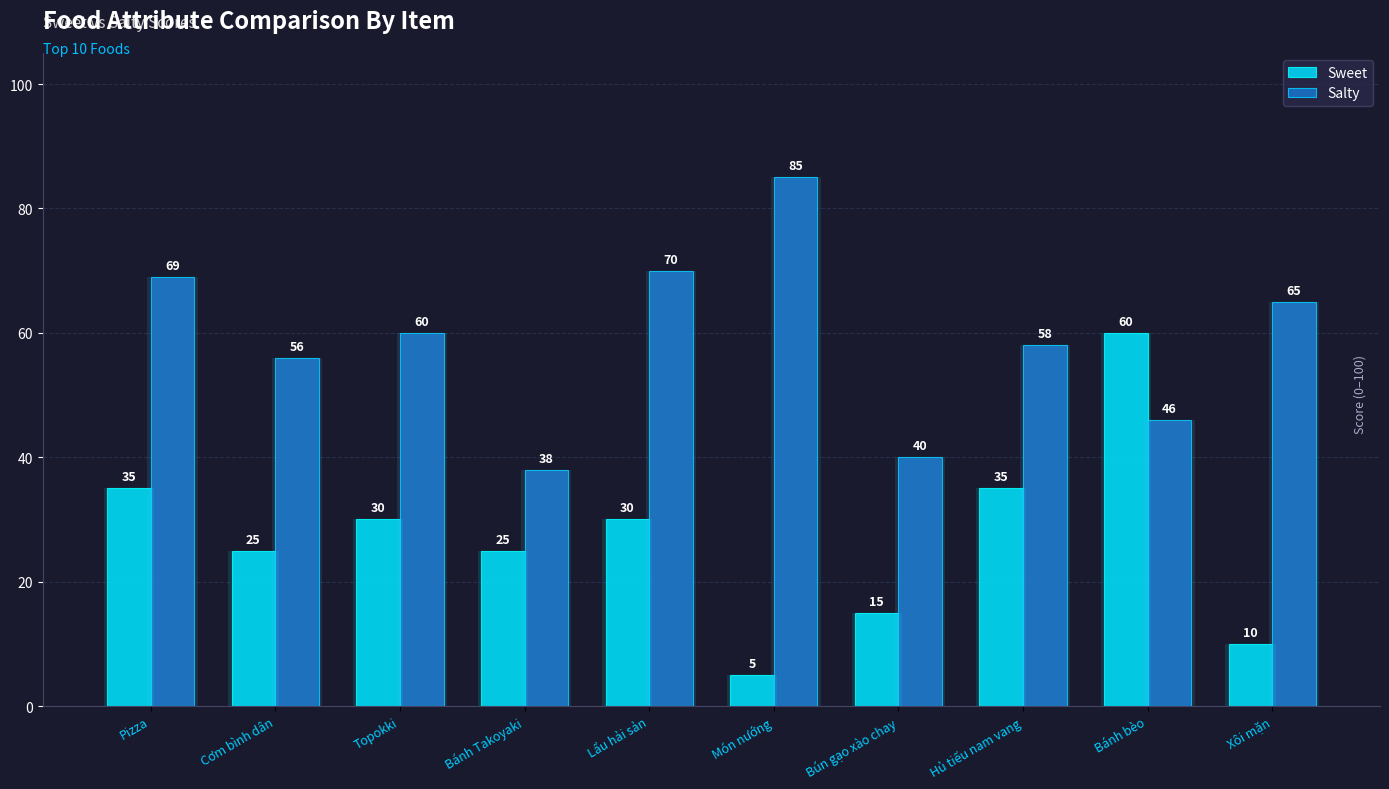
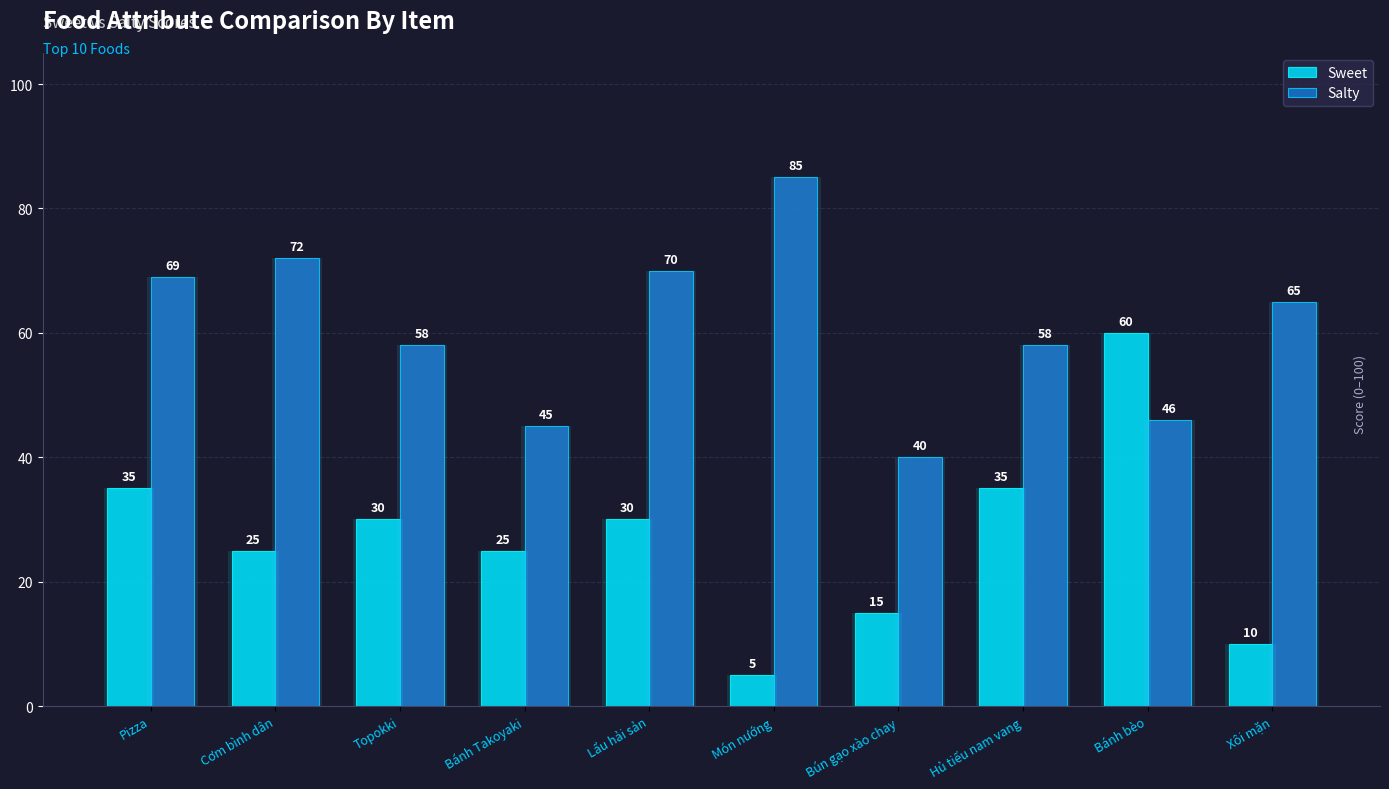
Salty, Cơm bình dân: 56 -> 72
Salty, Topokki: 60 -> 58
Salty, Bánh Takoyaki: 38 -> 45
